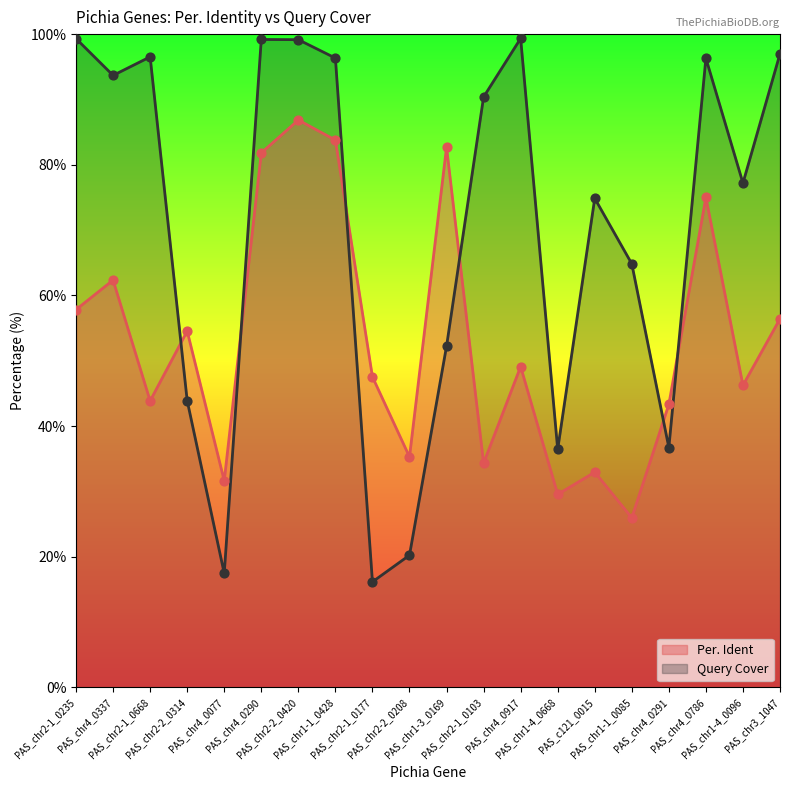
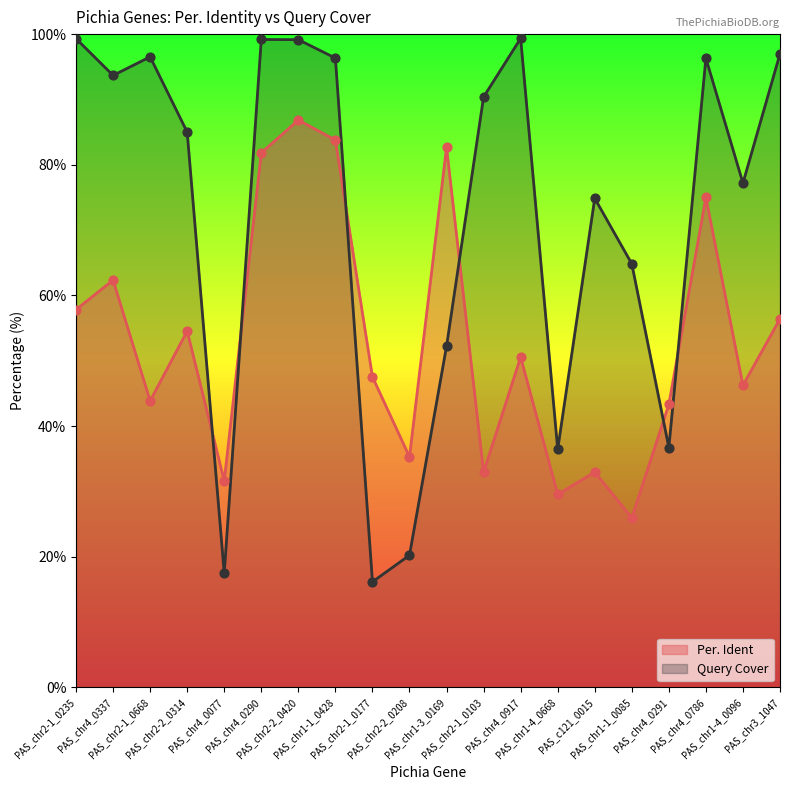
Query Cover, PAS_chr2-2_0314: 44% -> 85%
Per. Ident, PAS_chr2-1_0103: 34% -> 33%
Per. Ident, PAS_chr4_0917: 49% -> 51%
